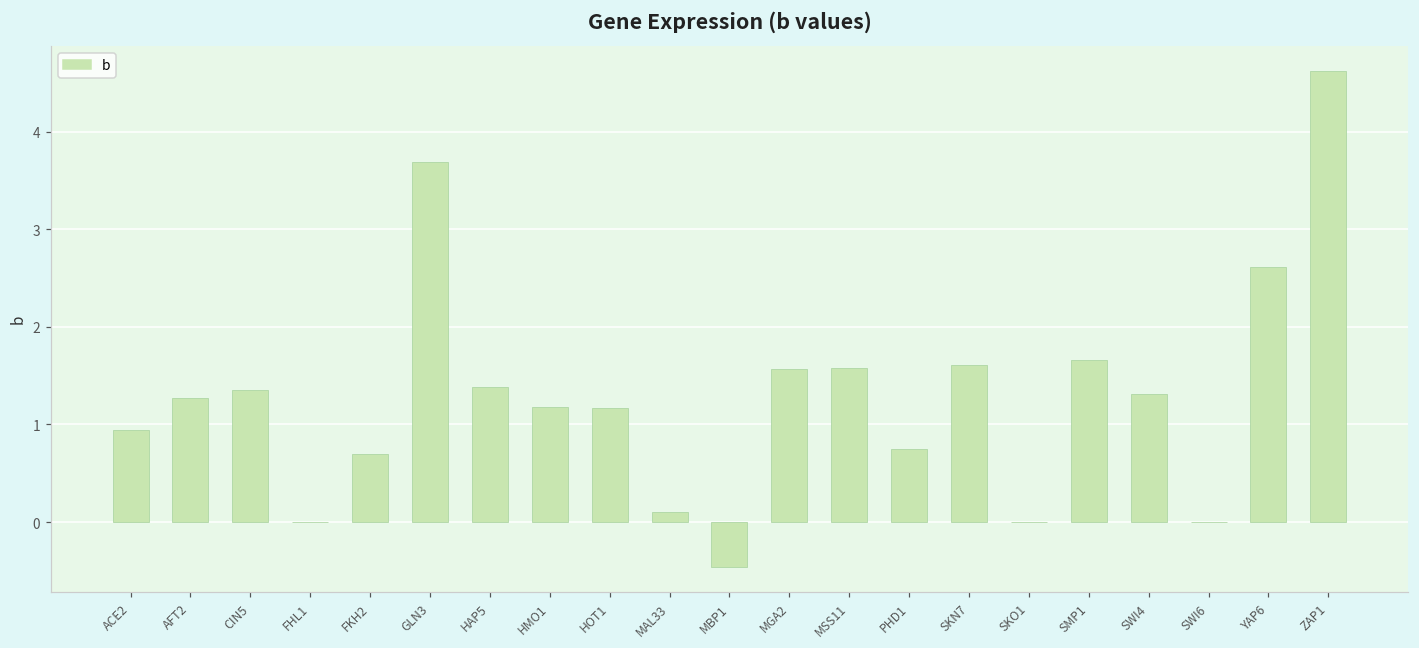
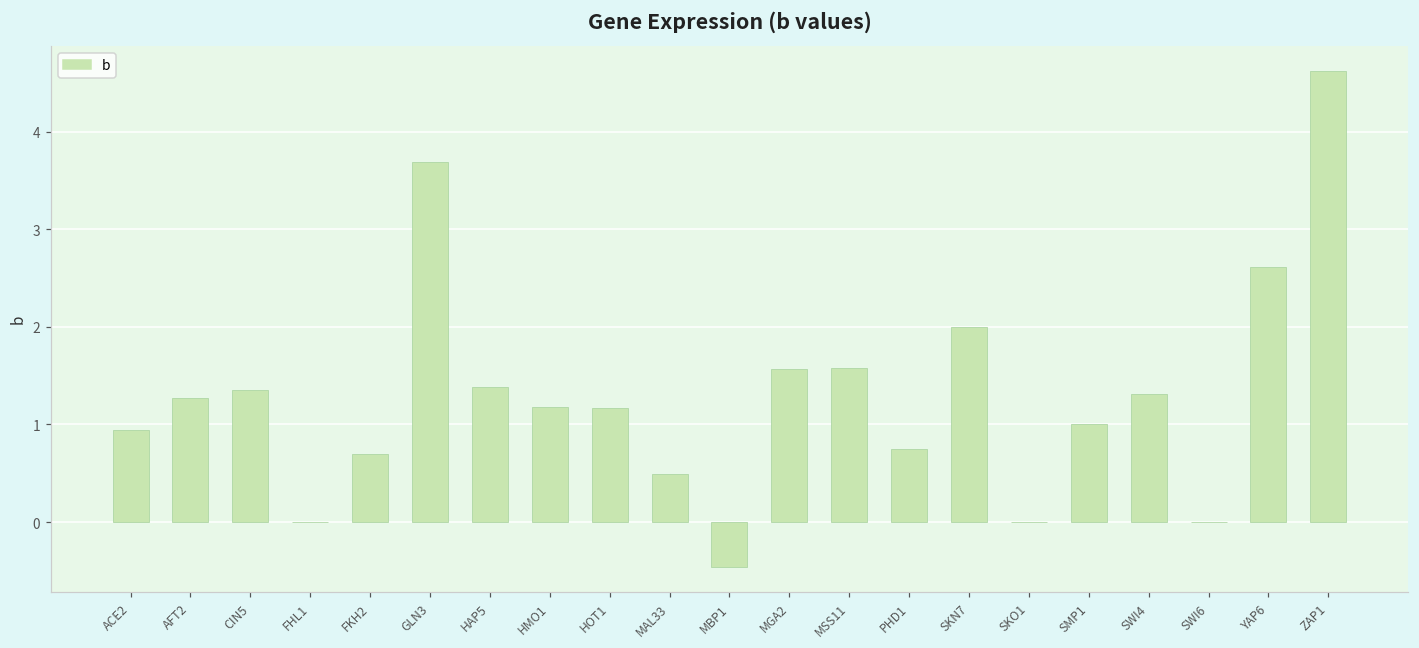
MAL33: 0.1 -> 0.5
SKN7: 1.6 -> 2.0
SMP1: 1.7 -> 1.0
